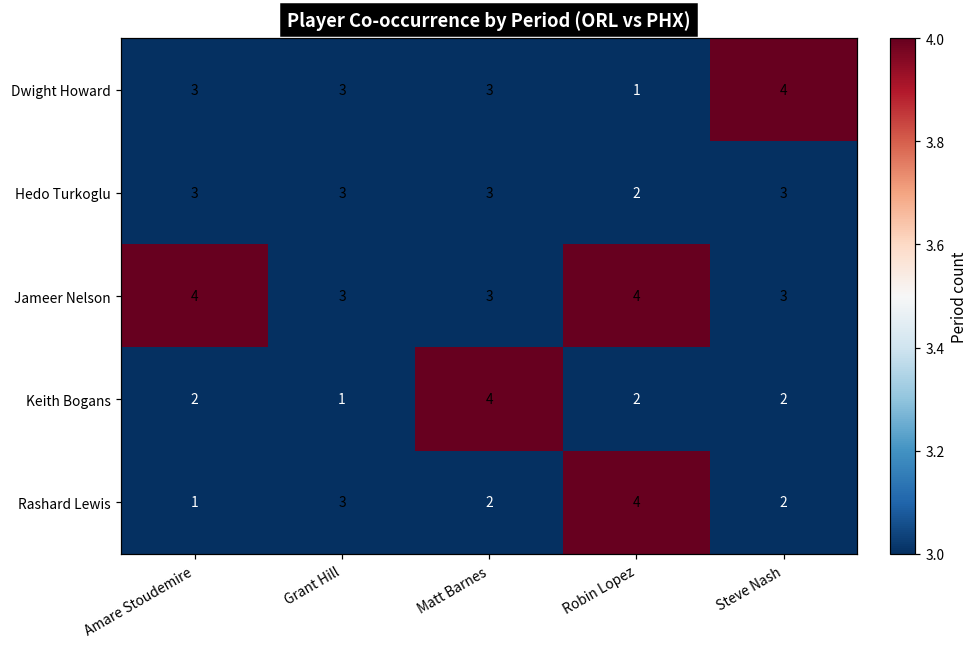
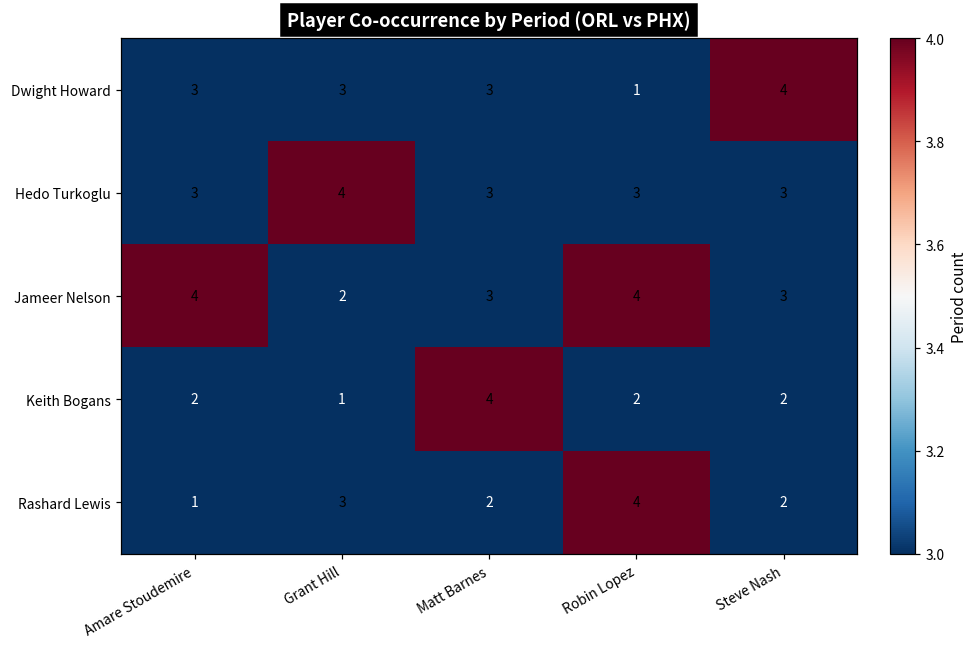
Hedo Turkoglu, Grant Hill: 3 -> 4
Hedo Turkoglu, Robin Lopez: 2 -> 3
Jameer Nelson, Grant Hill: 3 -> 2
